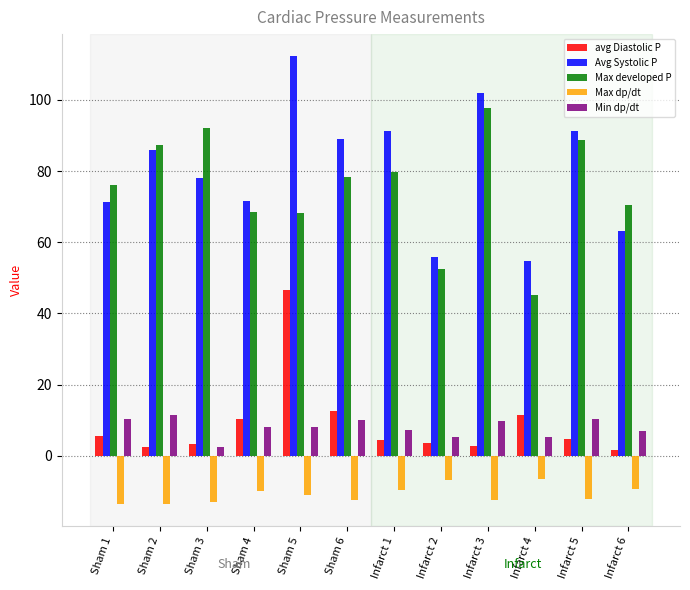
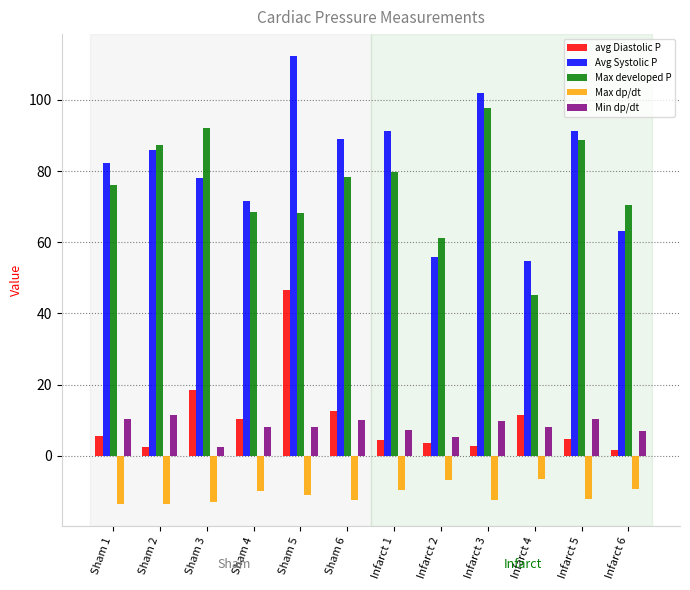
Avg Systolic P, Sham 1: 71 -> 82
avg Diastolic P, Sham 3: 3 -> 18
Max developed P, Infarct 2: 52 -> 61
Min dp/dt, Infarct 4: 5 -> 8
